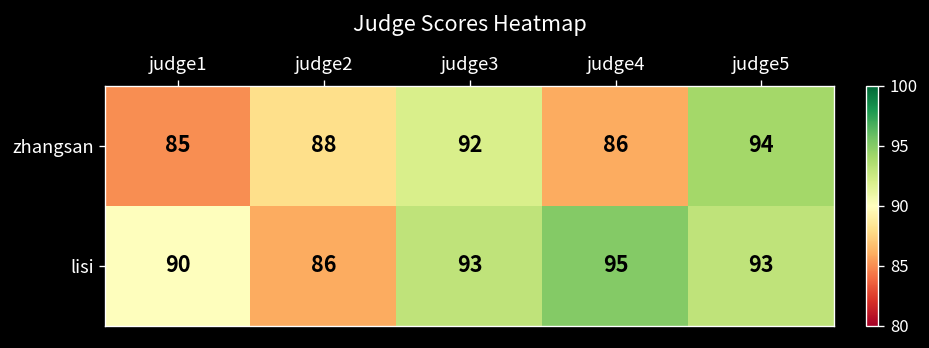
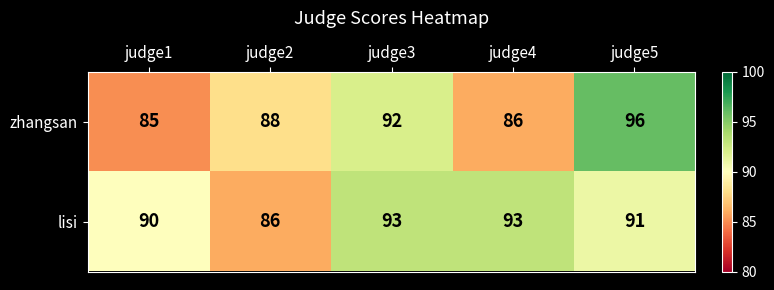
zhangsan, judge5: 94 -> 96
lisi, judge4: 95 -> 93
lisi, judge5: 93 -> 91
